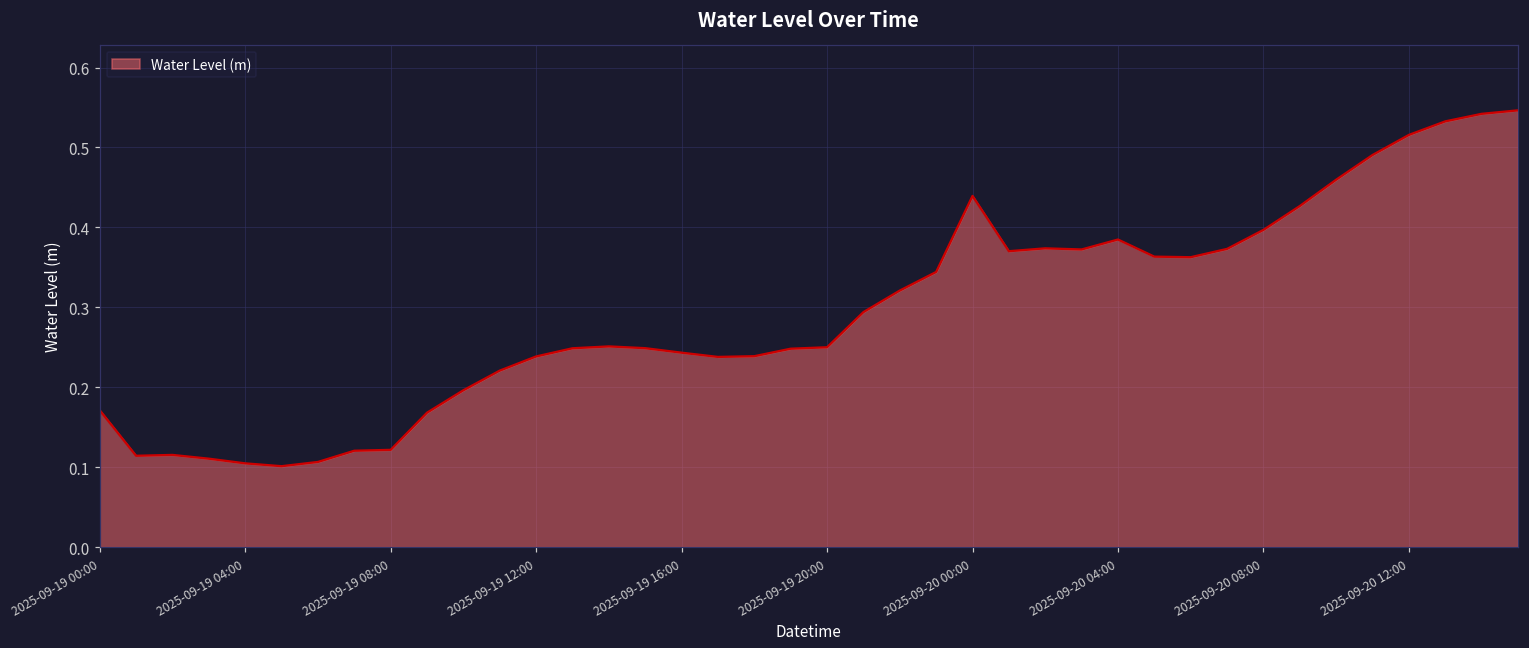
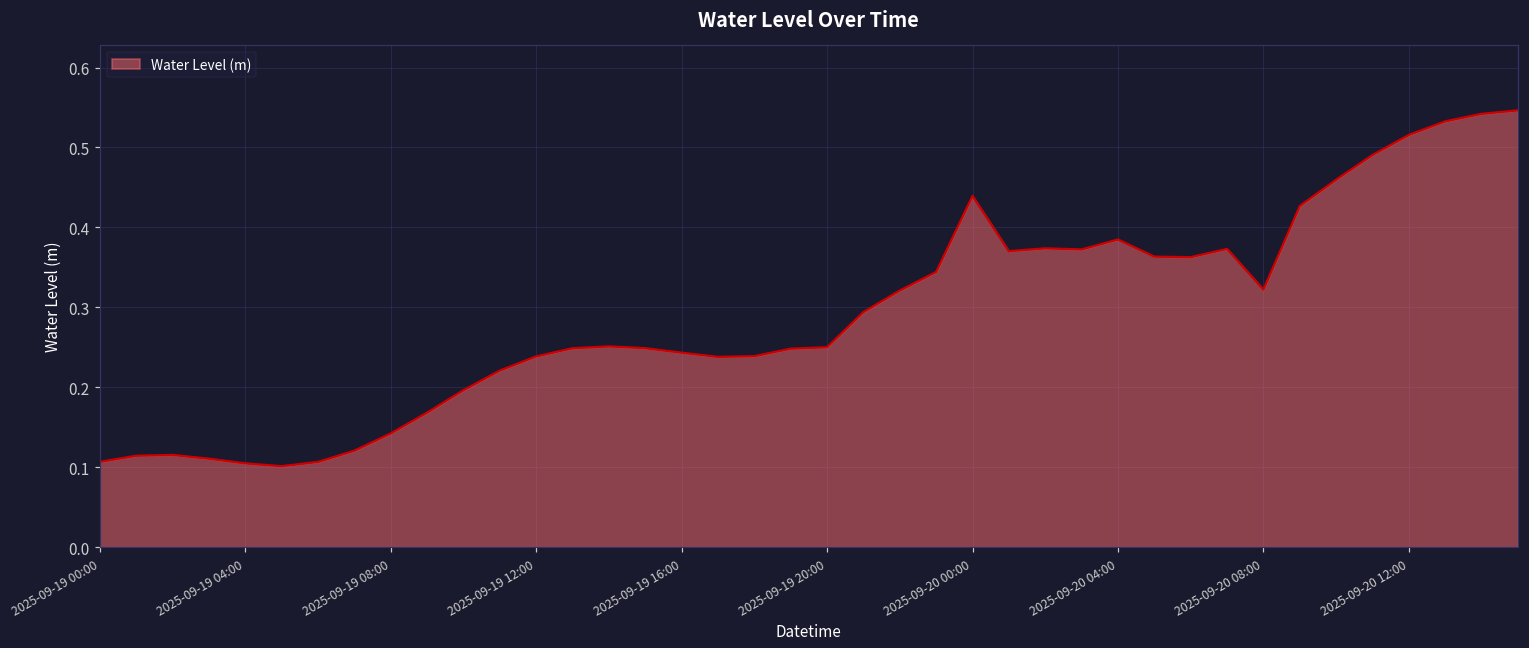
2025-09-19 00:00: 0.17 -> 0.11
2025-09-19 08:00: 0.12 -> 0.14
2025-09-20 08:00: 0.40 -> 0.32
